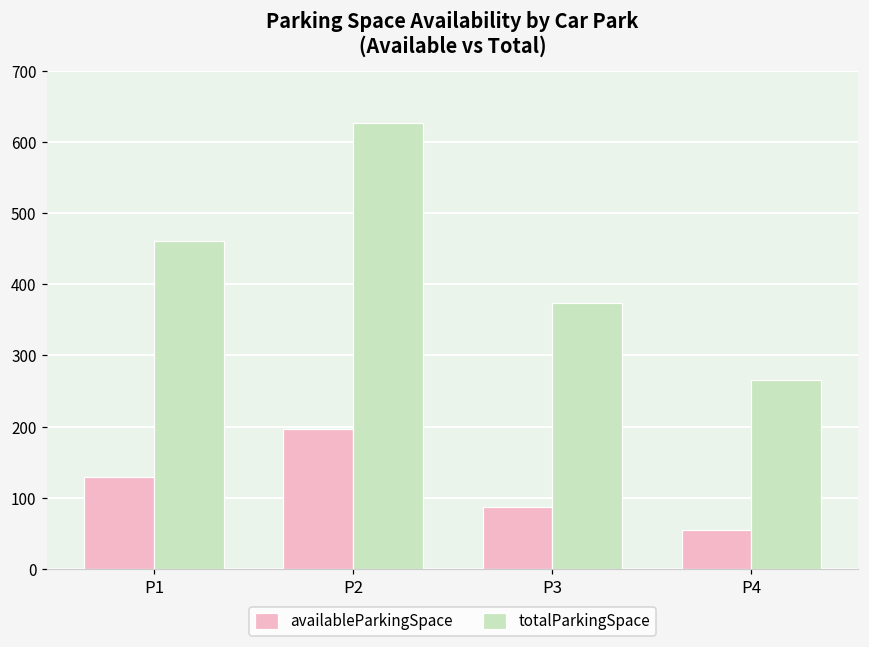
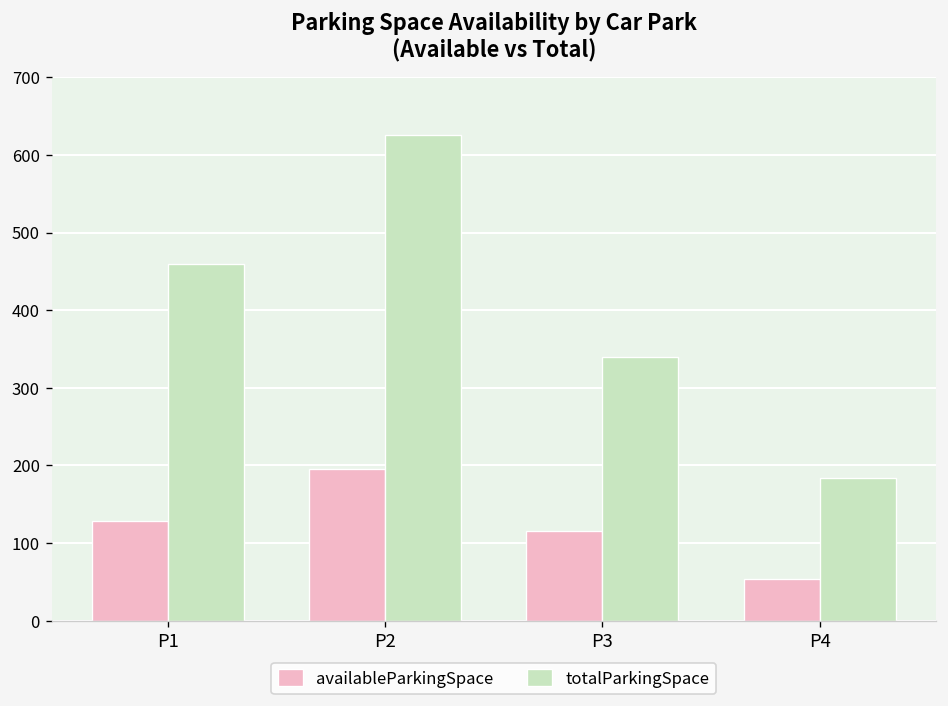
availableParkingSpace, P3: 90 -> 120
totalParkingSpace, P3: 370 -> 340
totalParkingSpace, P4: 270 -> 180
